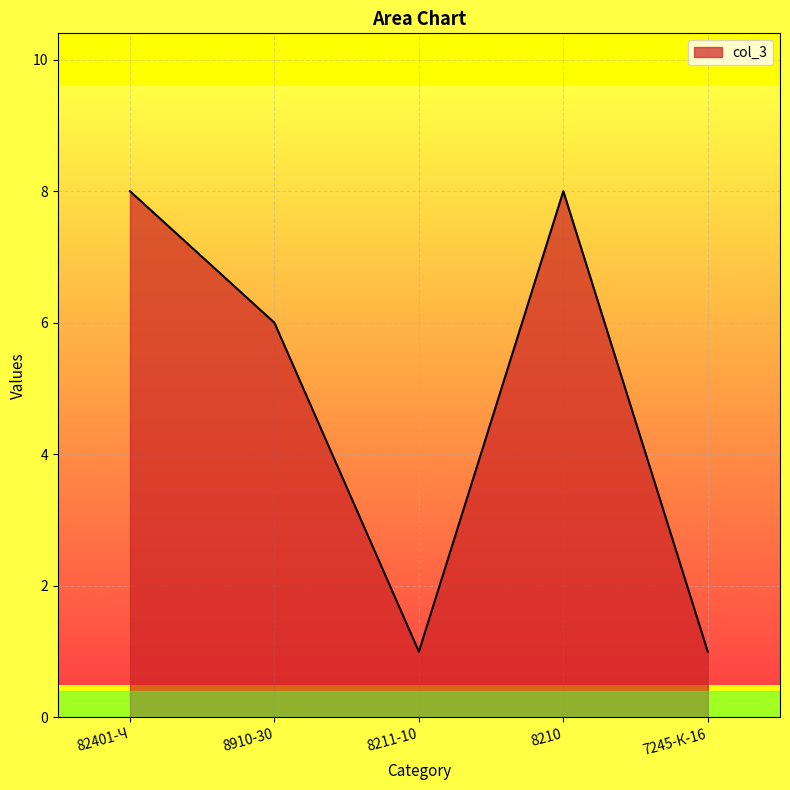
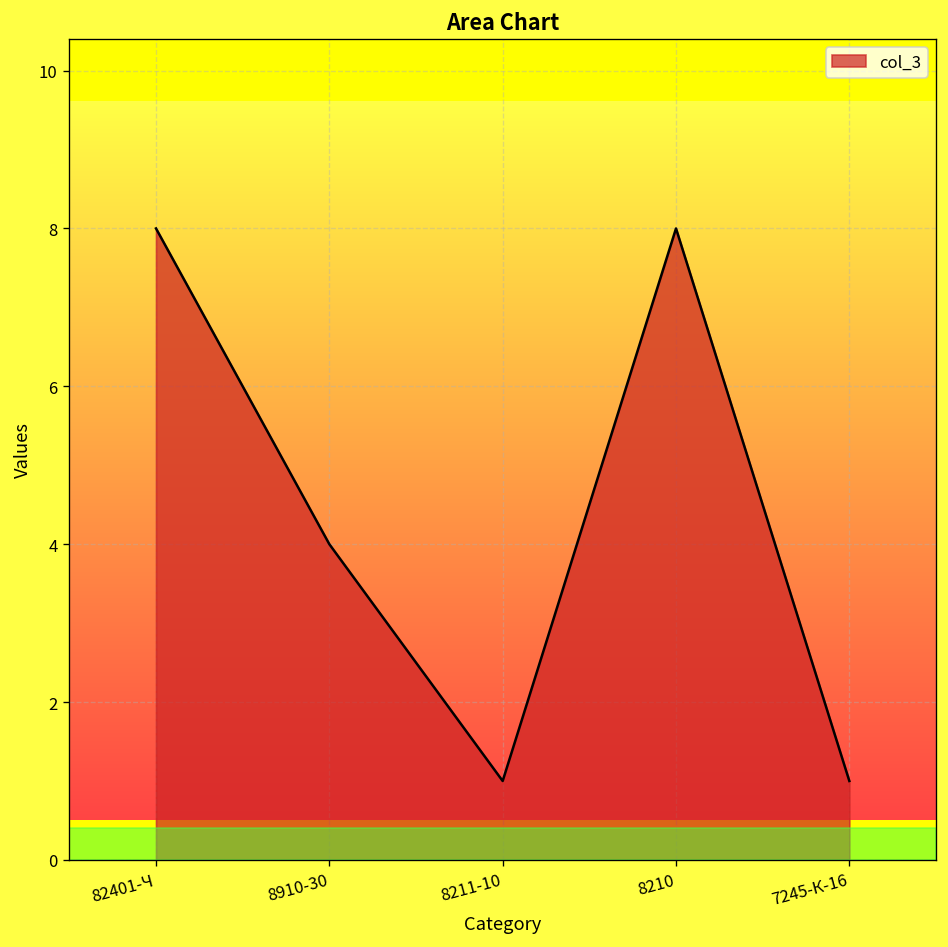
8910-30: 6 -> 4
